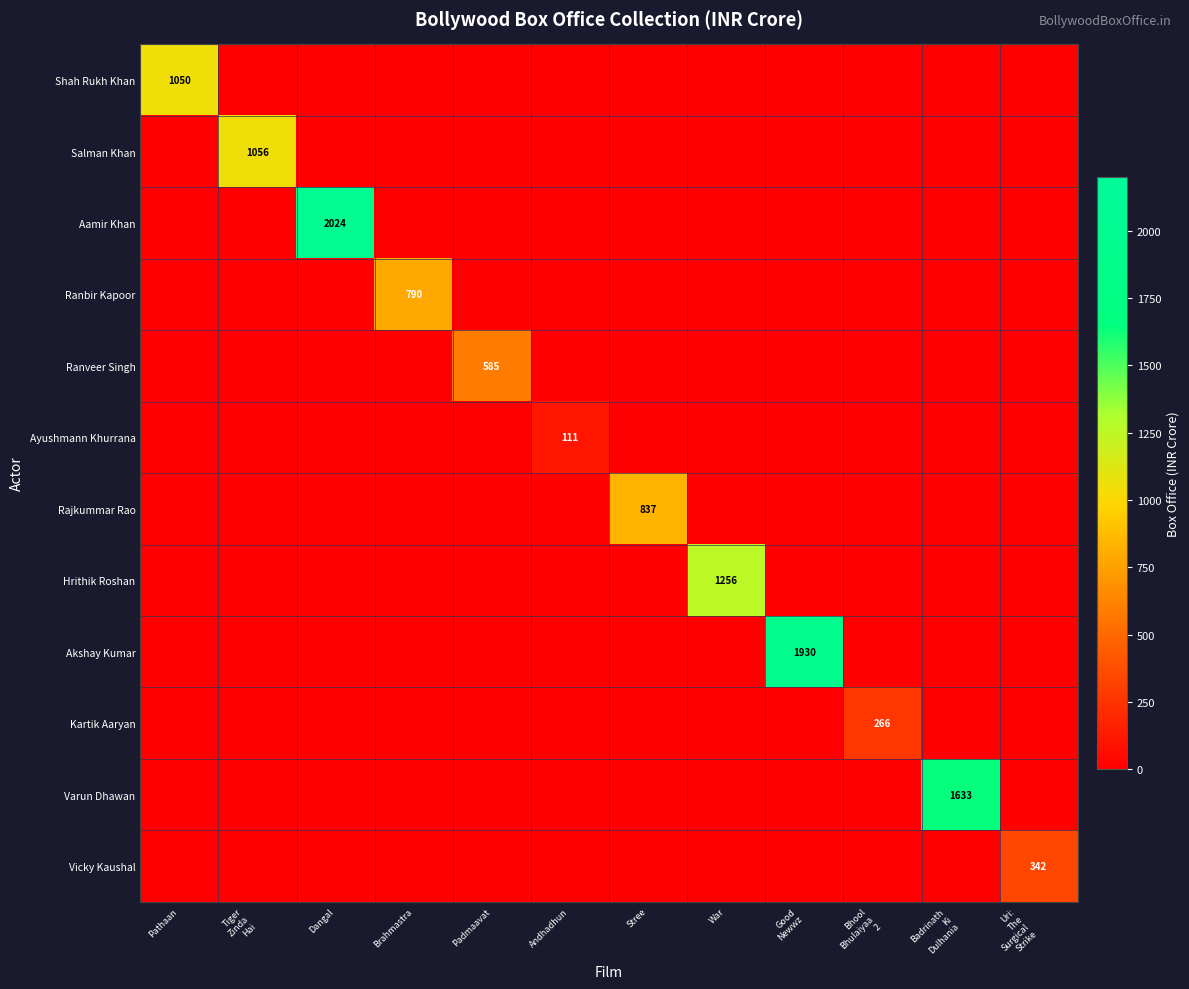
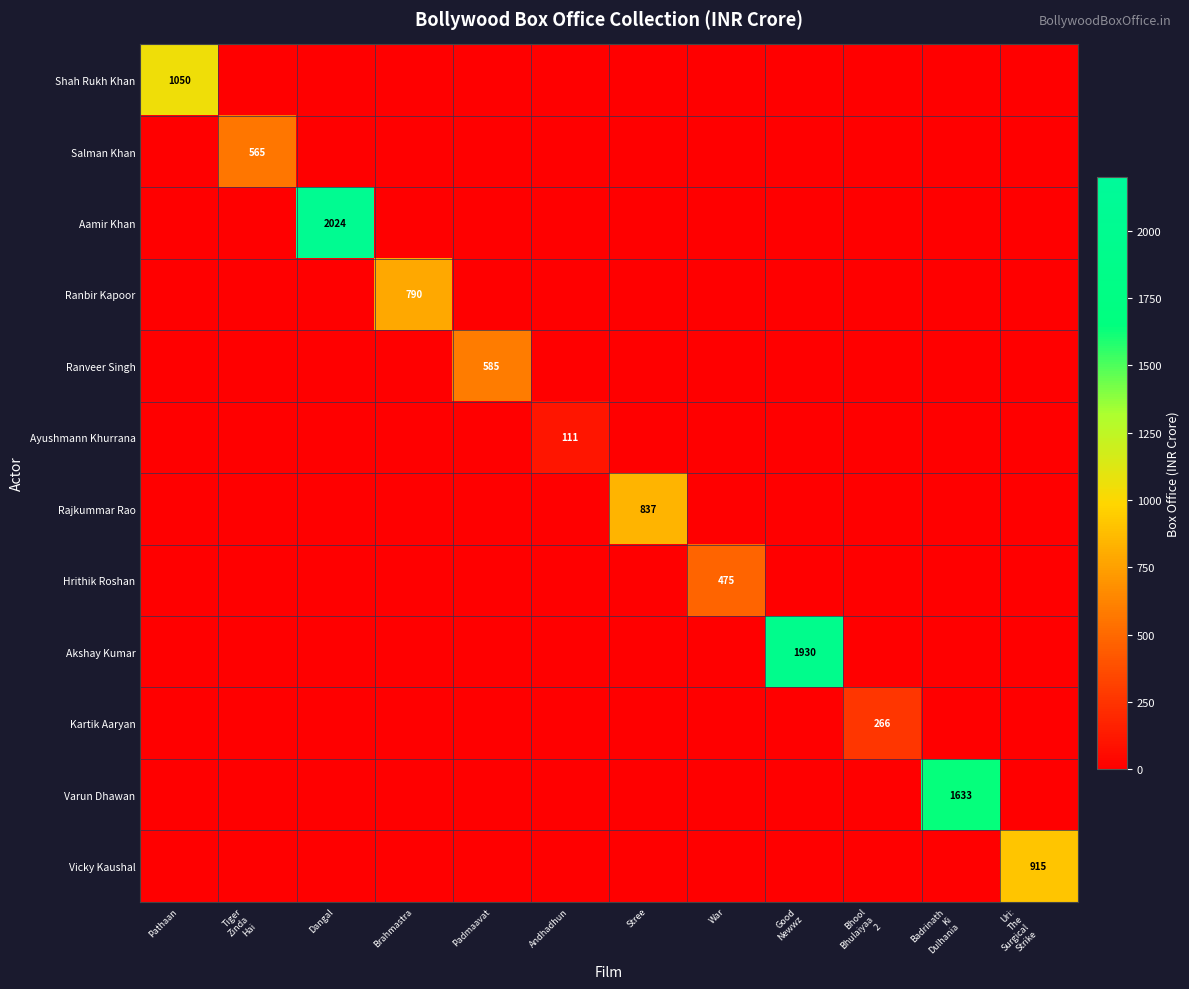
Salman Khan, Tiger Zinda Hai: 1056 -> 565
Hrithik Roshan, War: 1256 -> 475
Vicky Kaushal, Uri: The Surgical Strike: 342 -> 915
